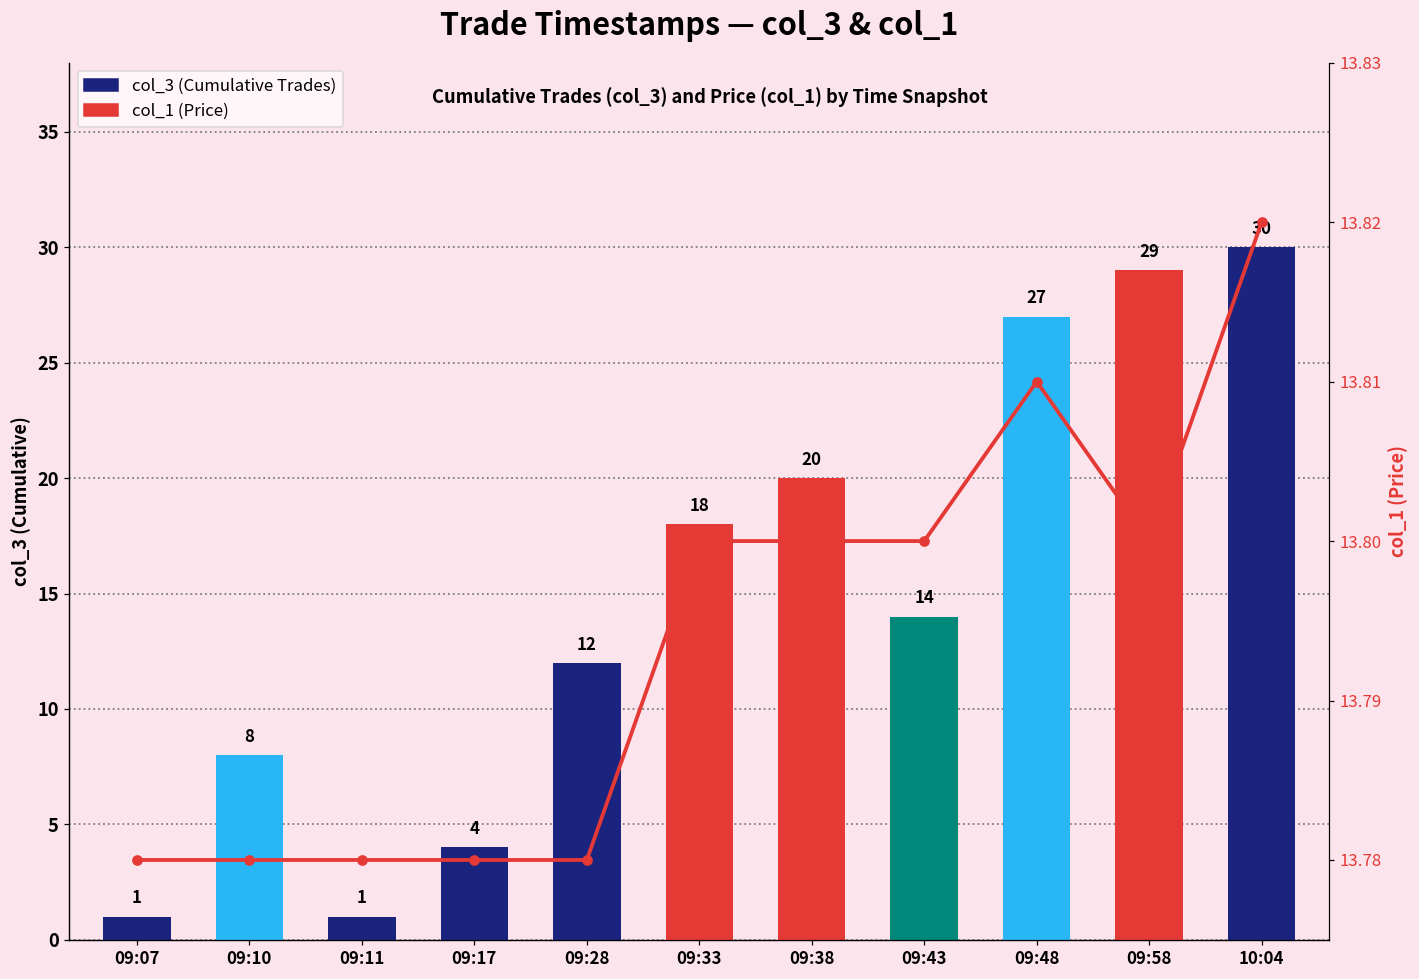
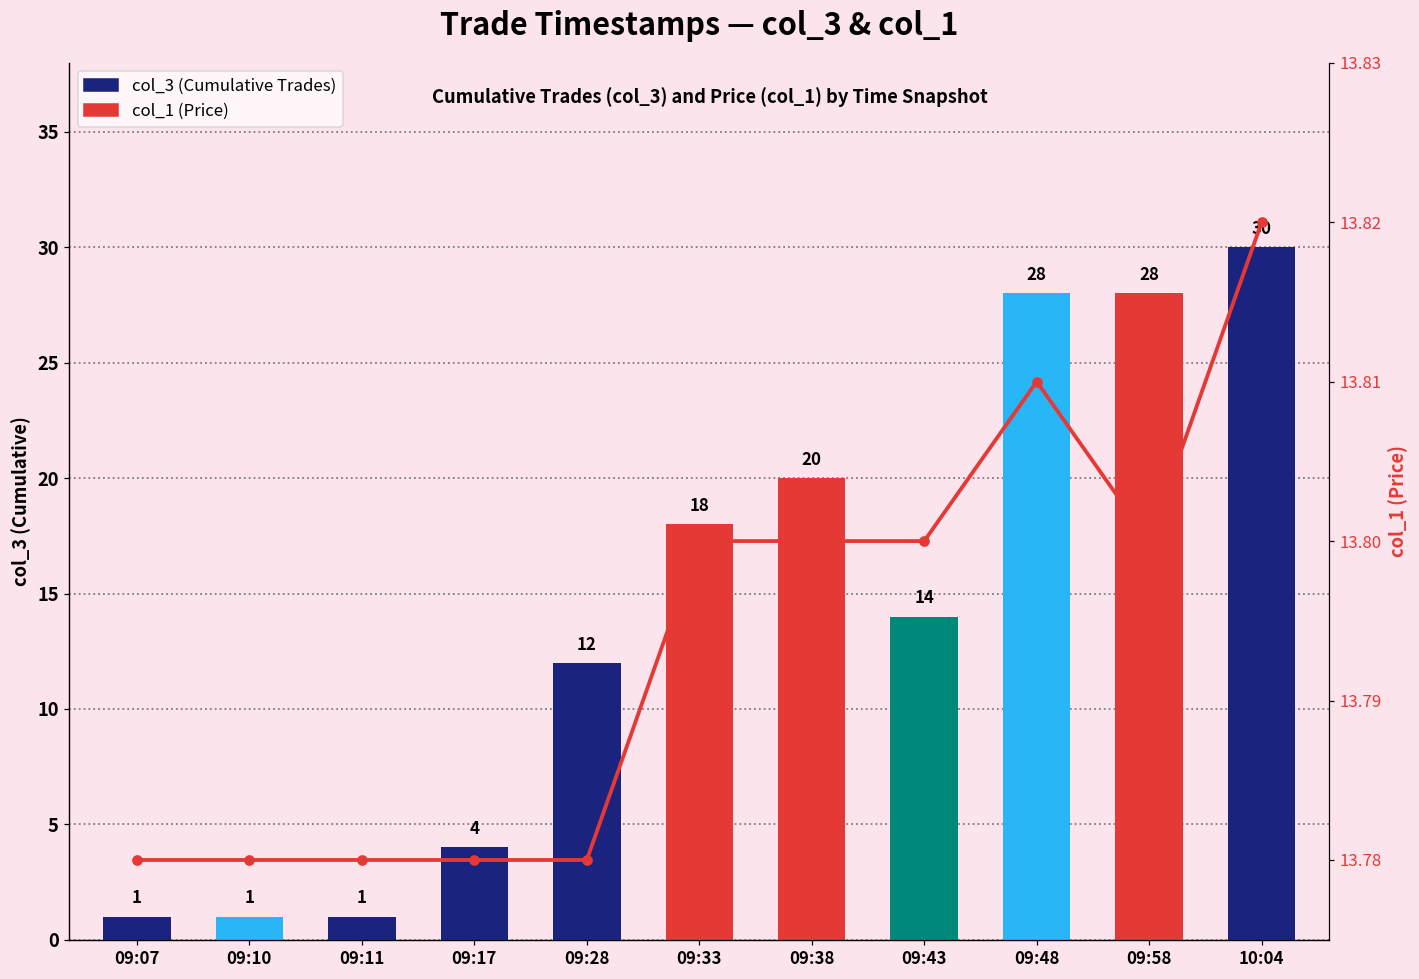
col_3 (Cumulative Trades), 09:10: 8 -> 1
col_3 (Cumulative Trades), 09:48: 27 -> 28
col_3 (Cumulative Trades), 09:58: 29 -> 28
